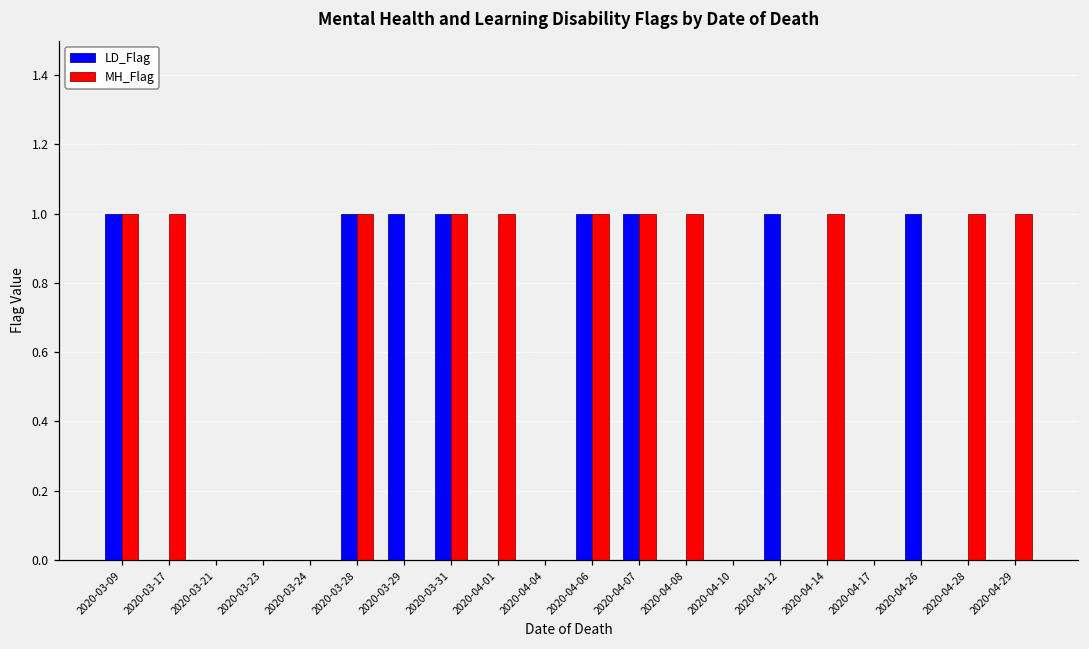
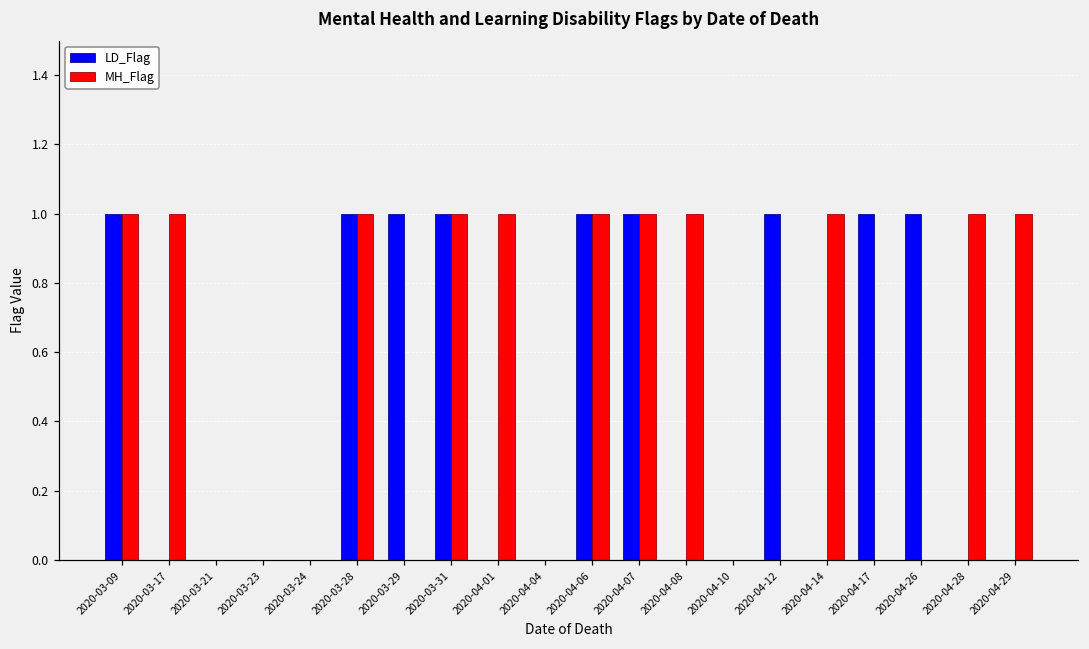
LD_Flag, 2020-04-17: 0 -> 1
